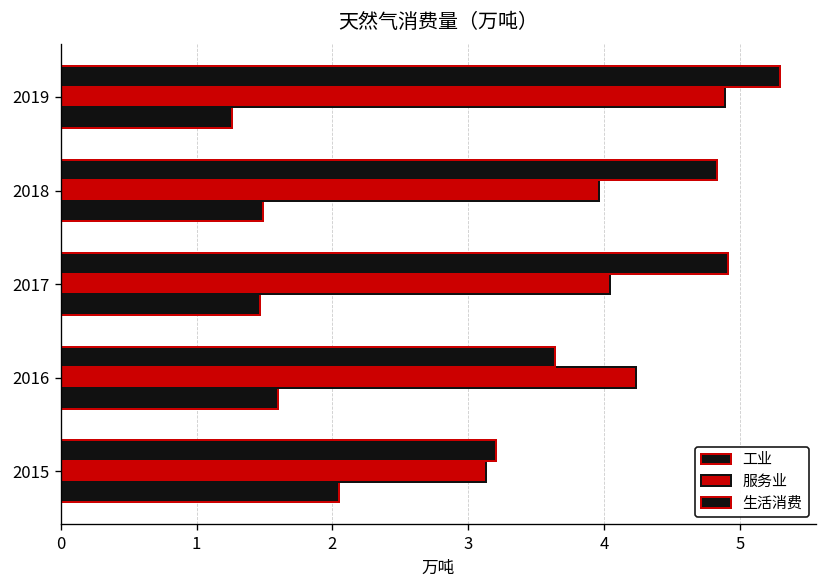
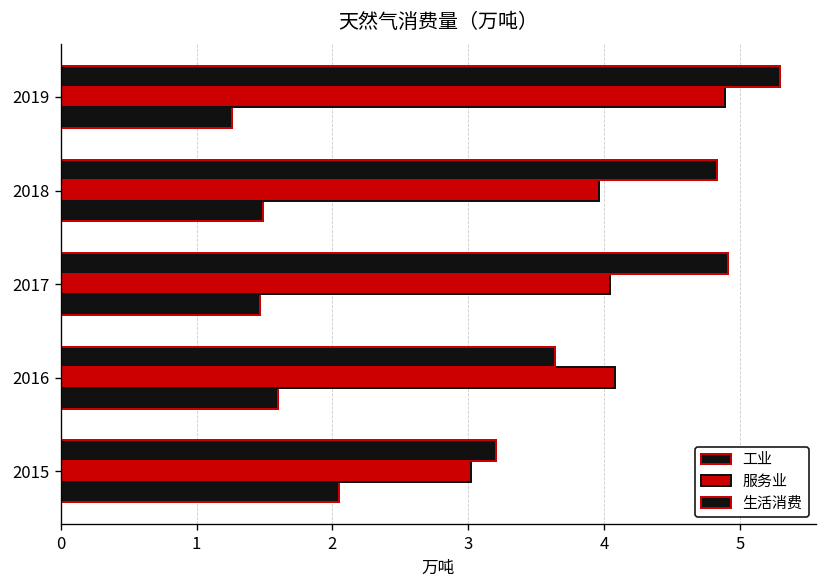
服务业, 2016: 4.24 -> 4.08
服务业, 2015: 3.13 -> 3.02
